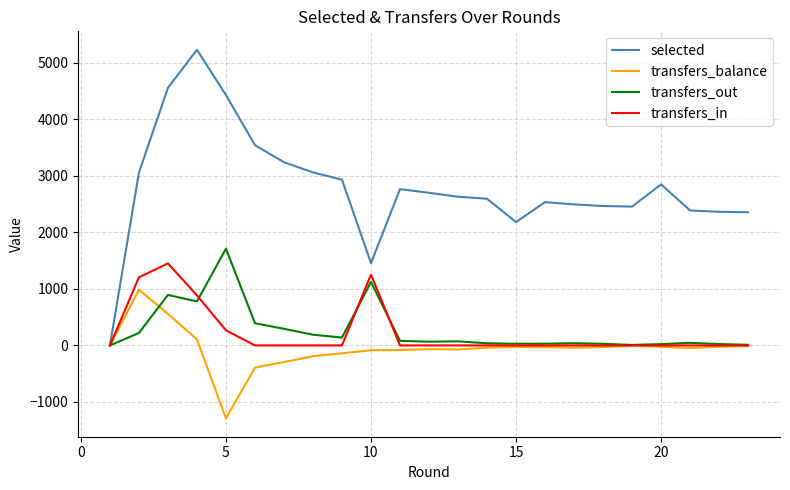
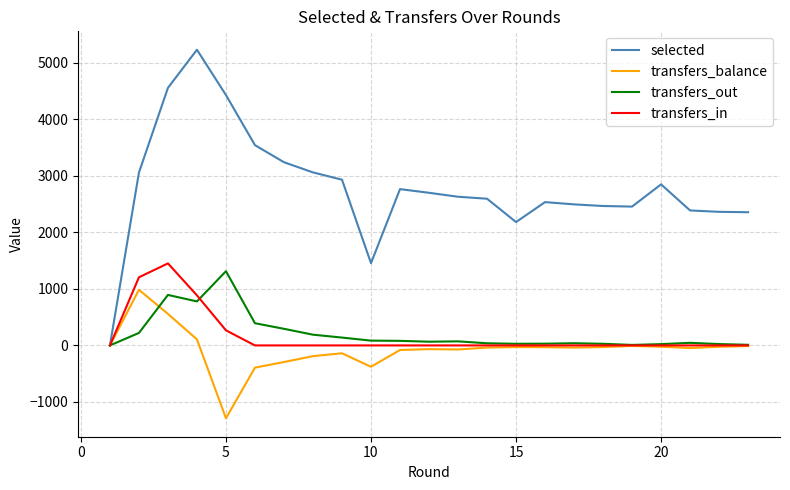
transfers_out, 5: 1700 -> 1300
transfers_balance, 10: -100 -> -400
transfers_out, 10: 1100 -> 100
transfers_in, 10: 1300 -> 0
